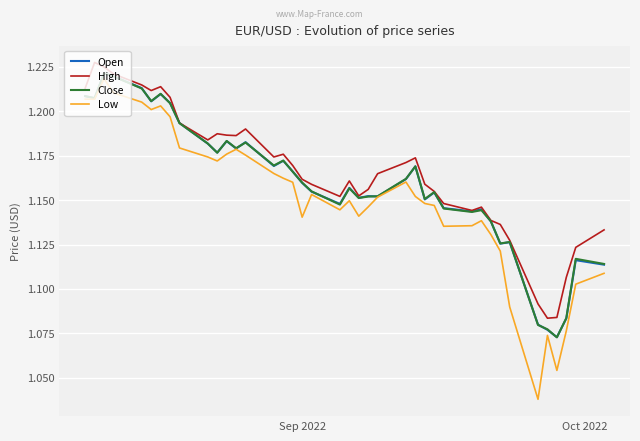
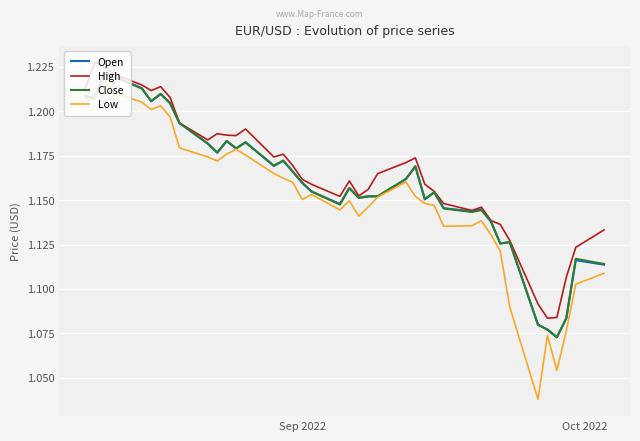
Low, Sep 2022: 1.140 -> 1.150
